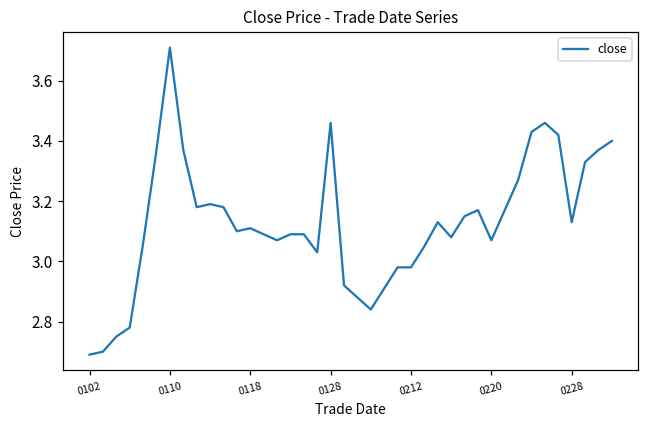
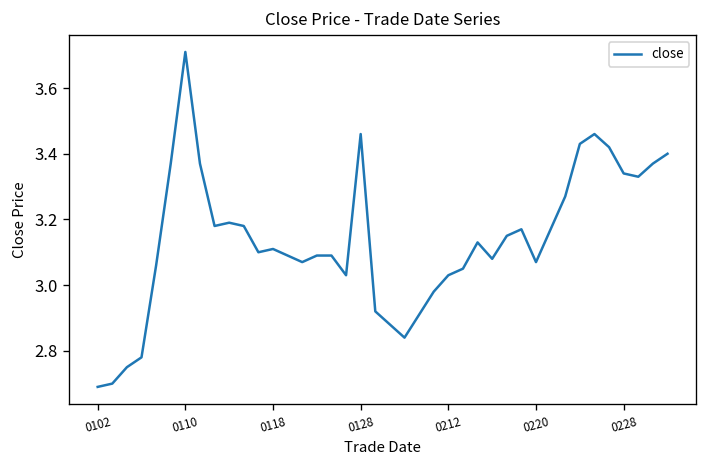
0212: 2.98 -> 3.03
0228: 3.13 -> 3.34
